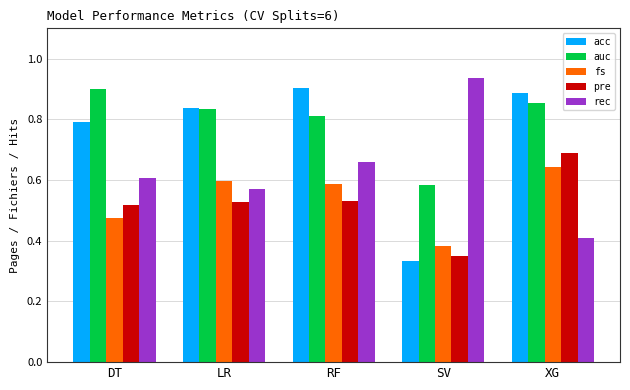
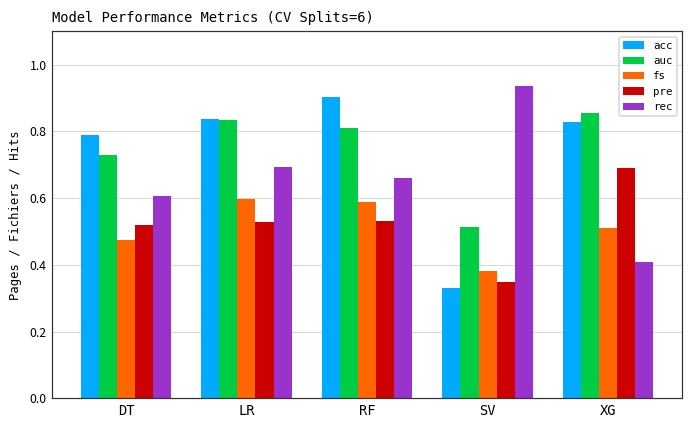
auc, DT: 0.90 -> 0.73
rec, LR: 0.57 -> 0.69
auc, SV: 0.58 -> 0.51
acc, XG: 0.89 -> 0.83
fs, XG: 0.64 -> 0.51
